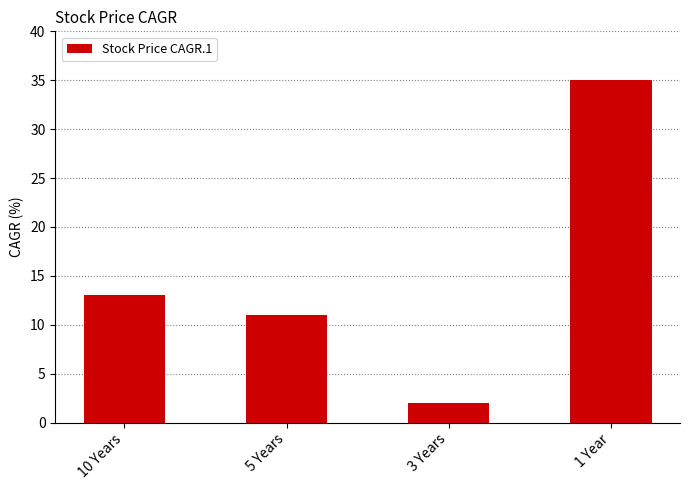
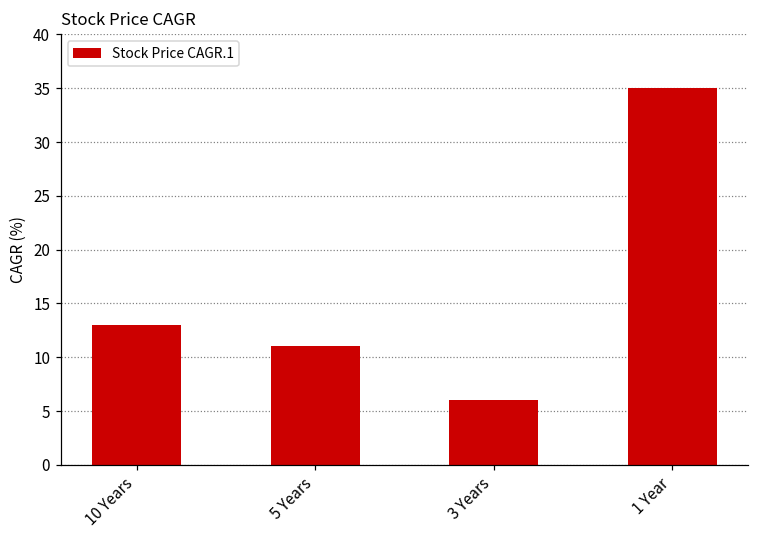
3 Years: 2 -> 6
